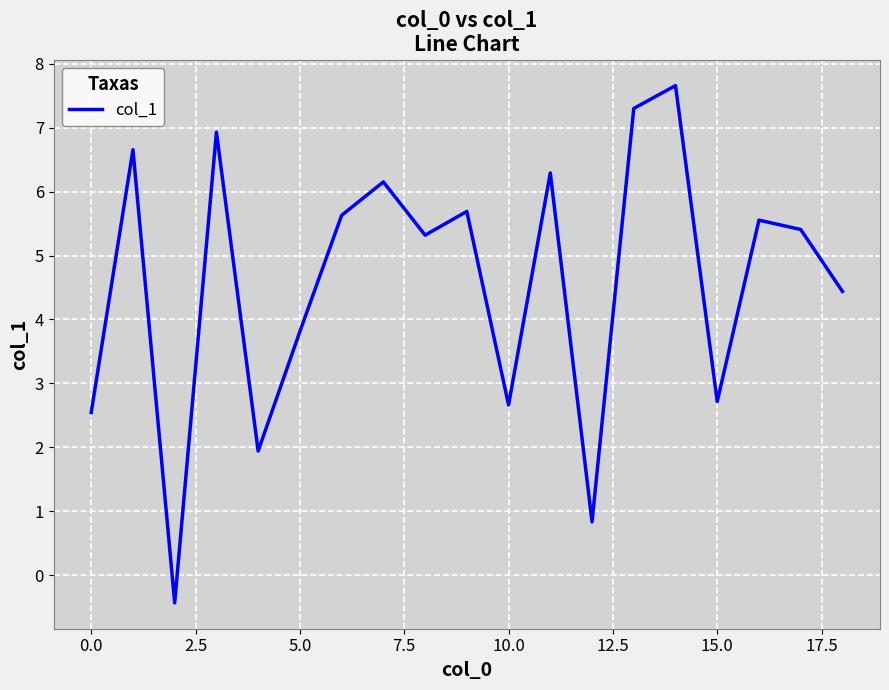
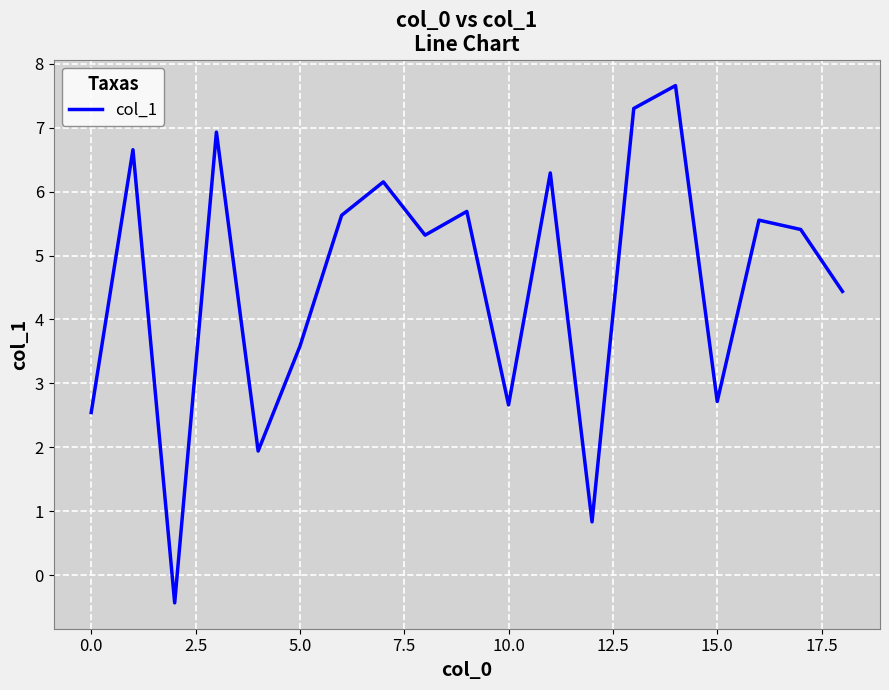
5.0: 3.8 -> 3.6
